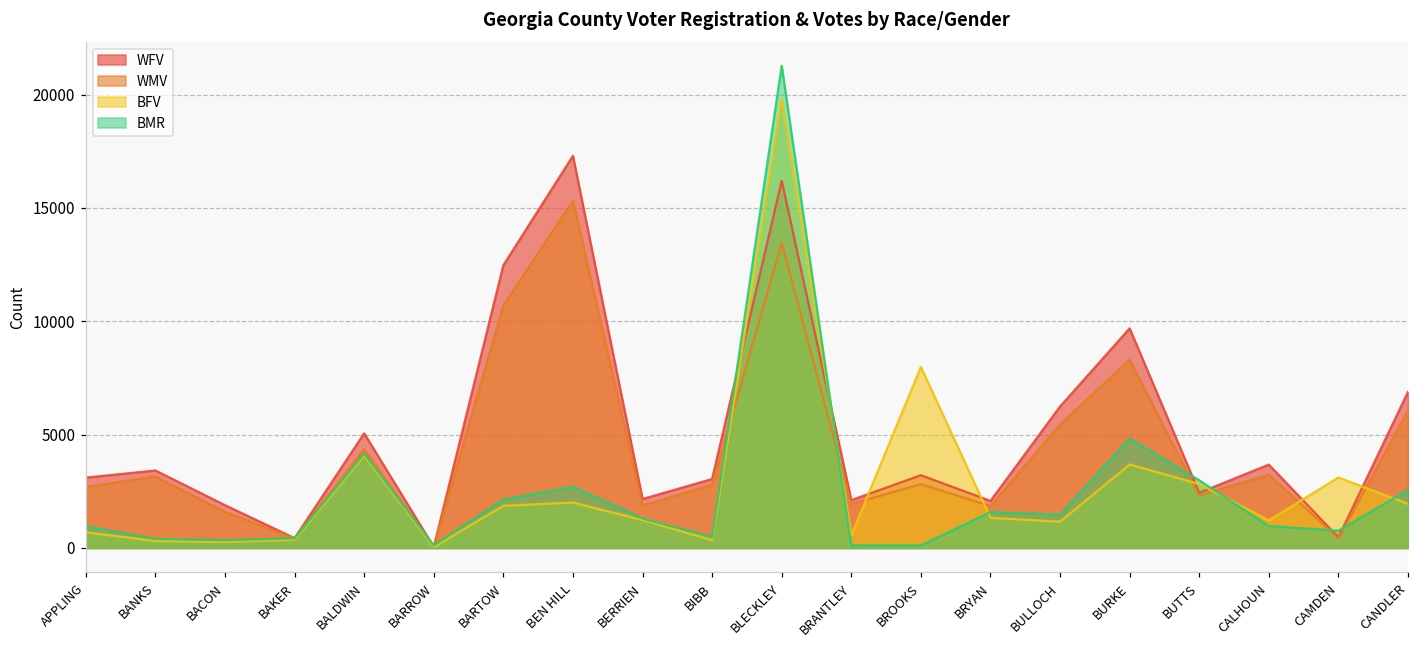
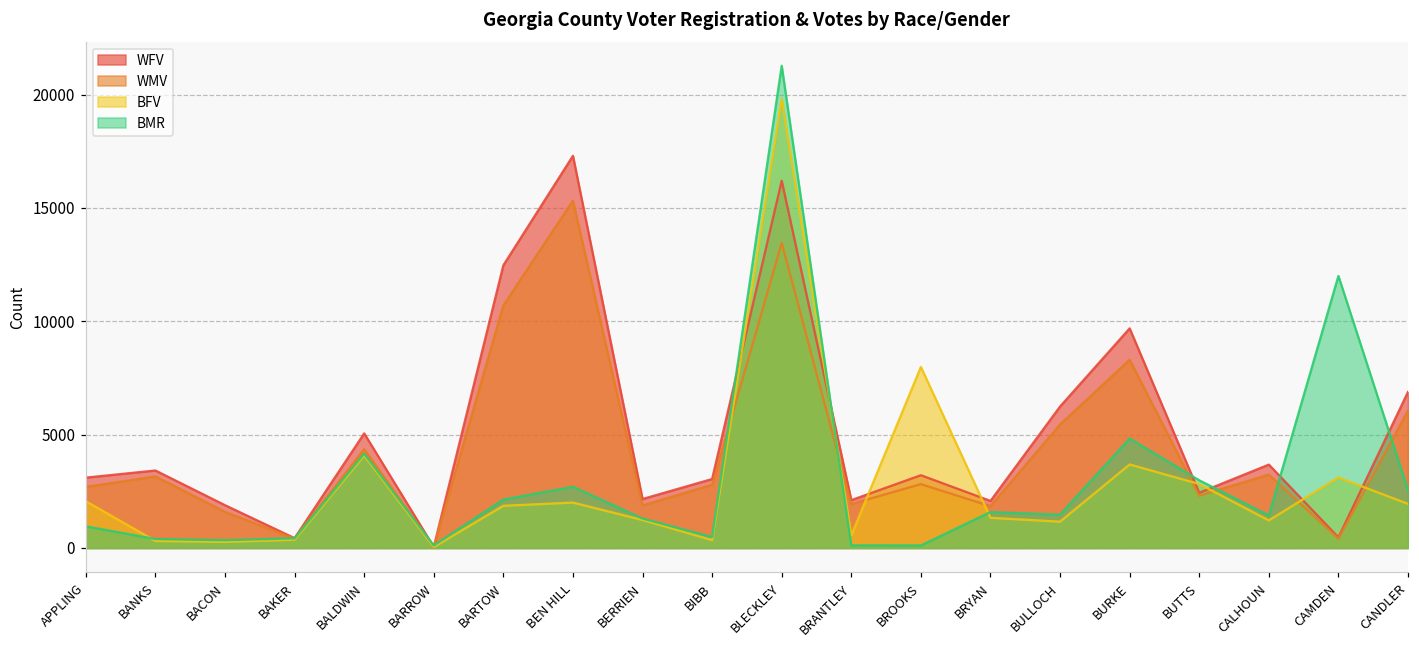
BFV, APPLING: 700 -> 2100
BMR, CALHOUN: 1000 -> 1400
BMR, CAMDEN: 800 -> 12000
